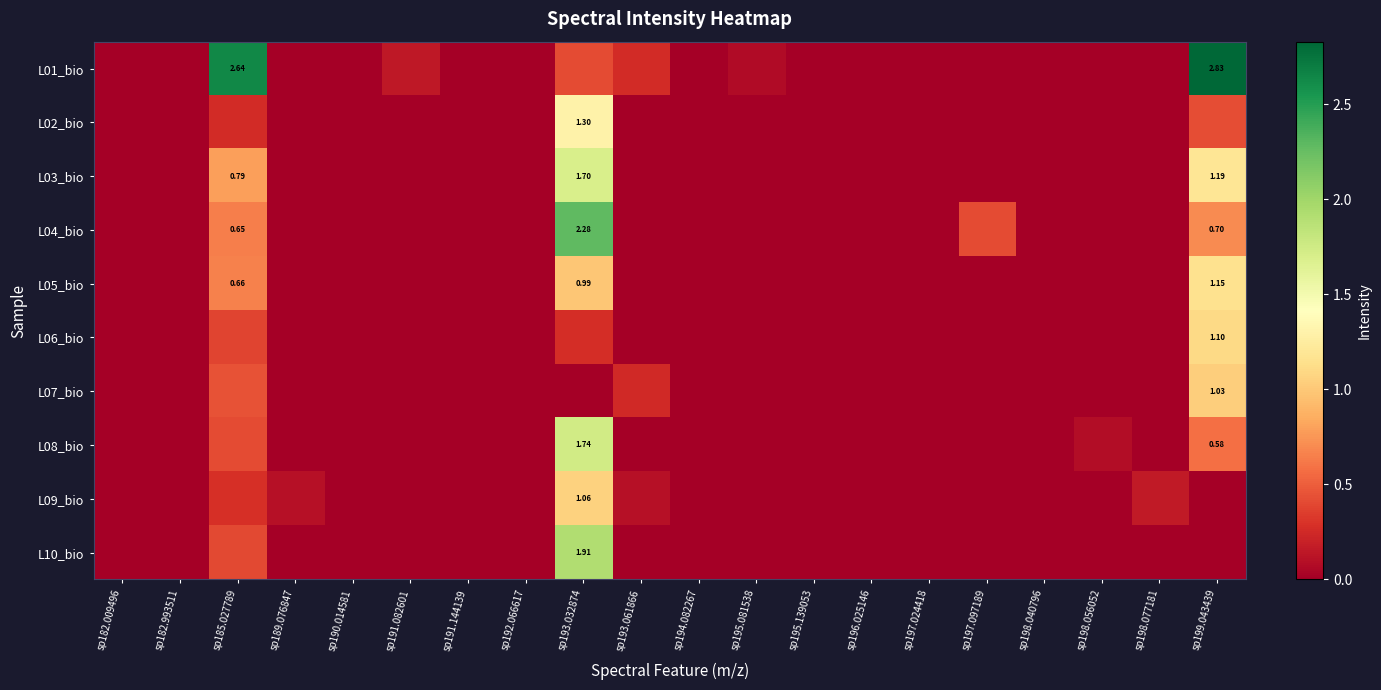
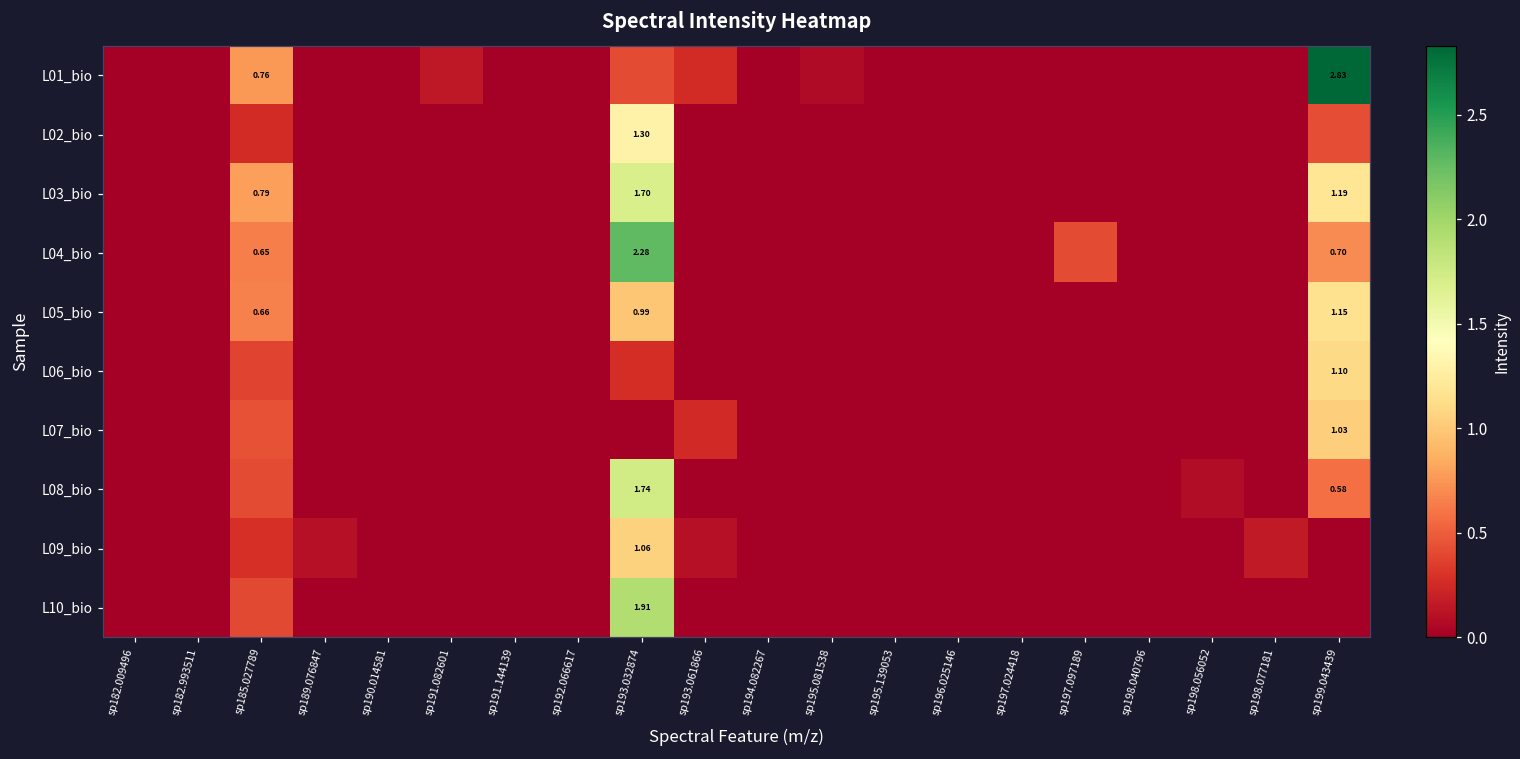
L01_bio, sp185.027789: 2.64 -> 0.76
